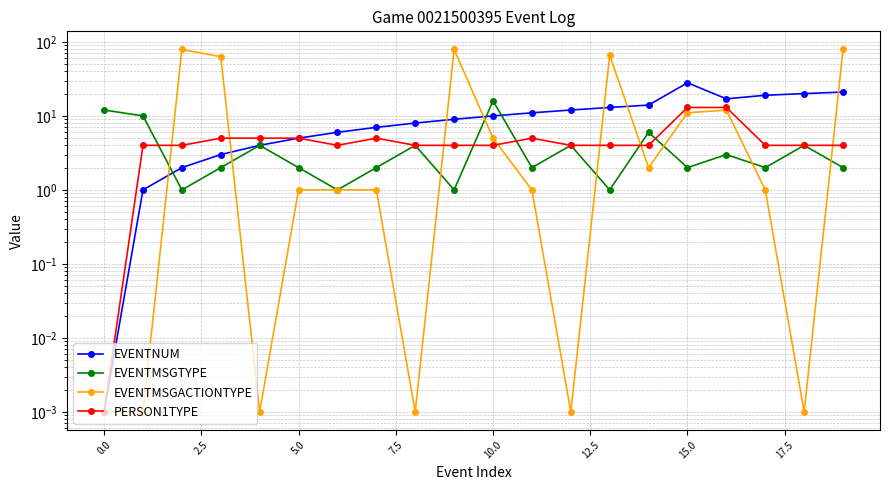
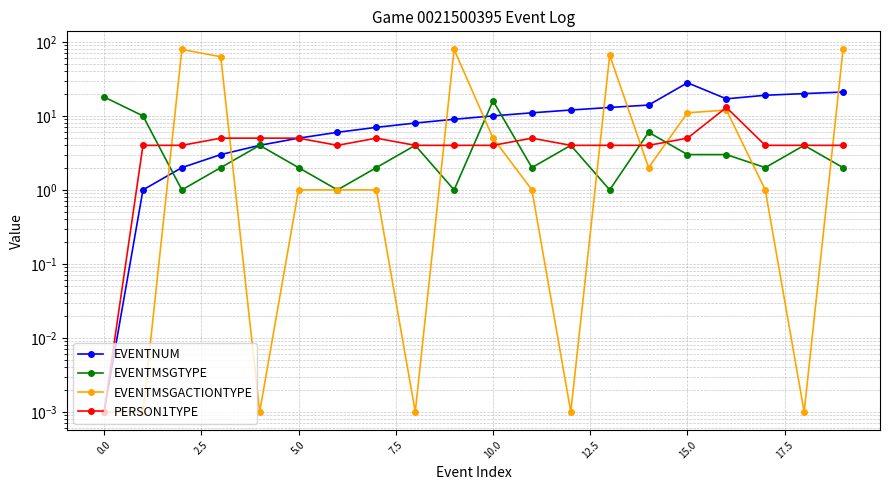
EVENTMSGTYPE, 0.0: 12 -> 18
EVENTMSGTYPE, 15.0: 2 -> 3
PERSON1TYPE, 15.0: 13 -> 5
